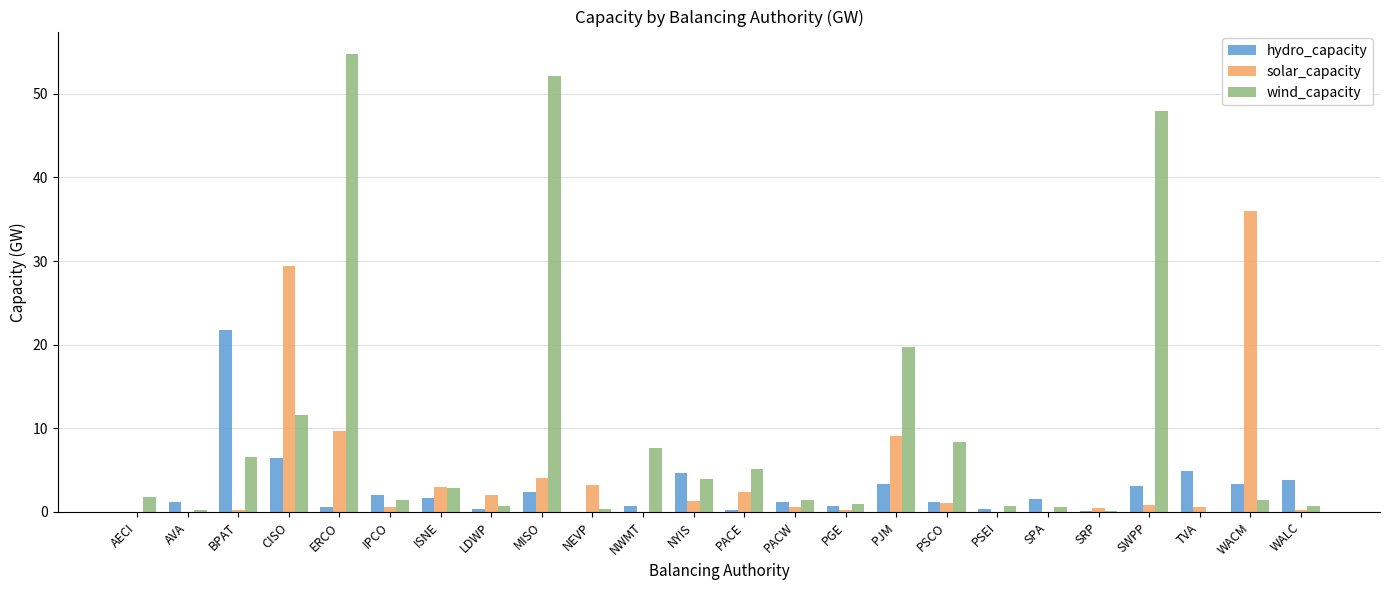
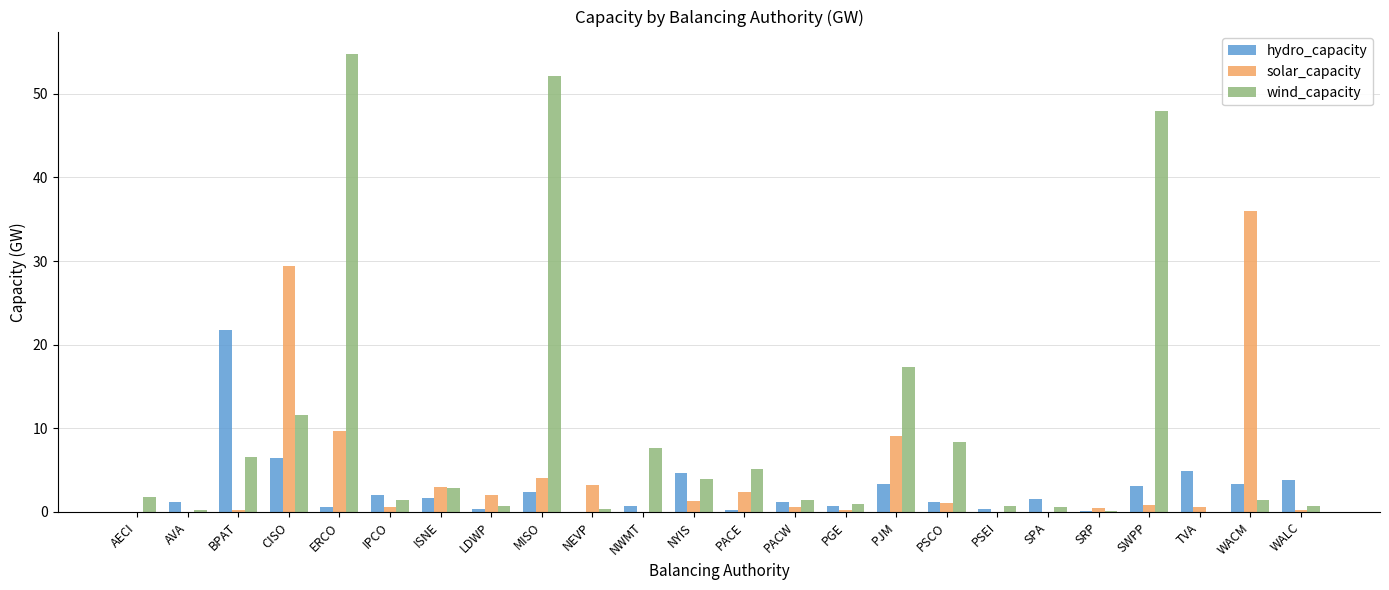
wind_capacity, PJM: 20 -> 17
